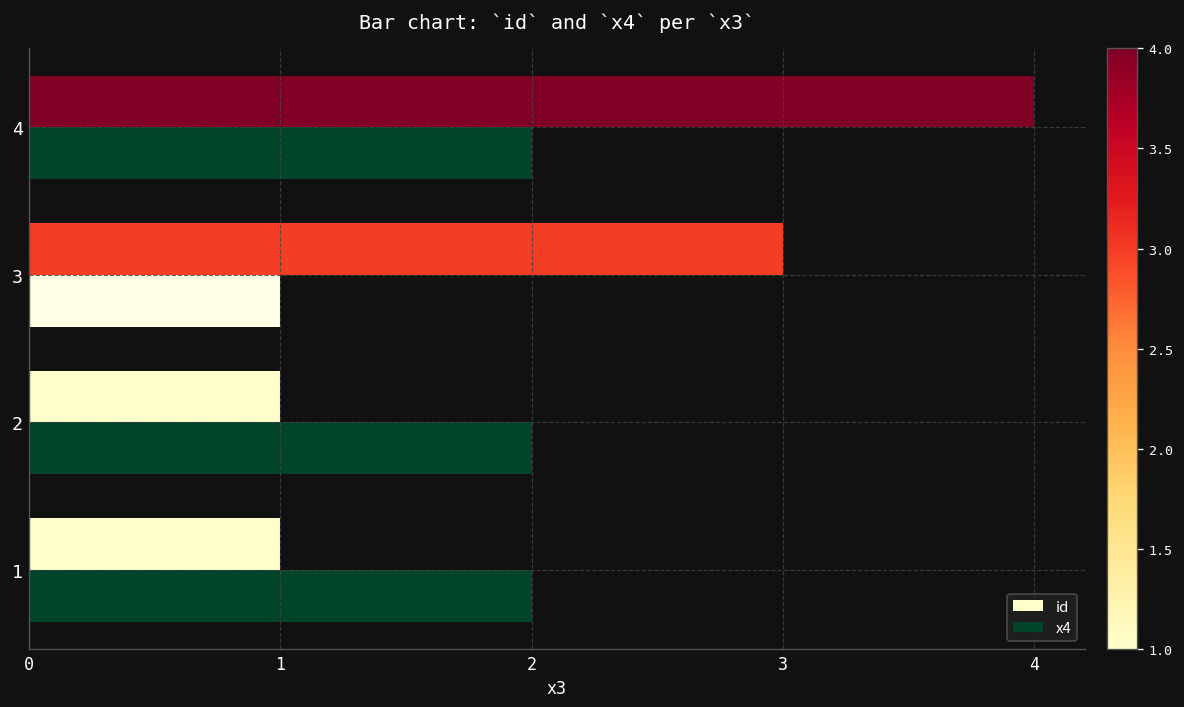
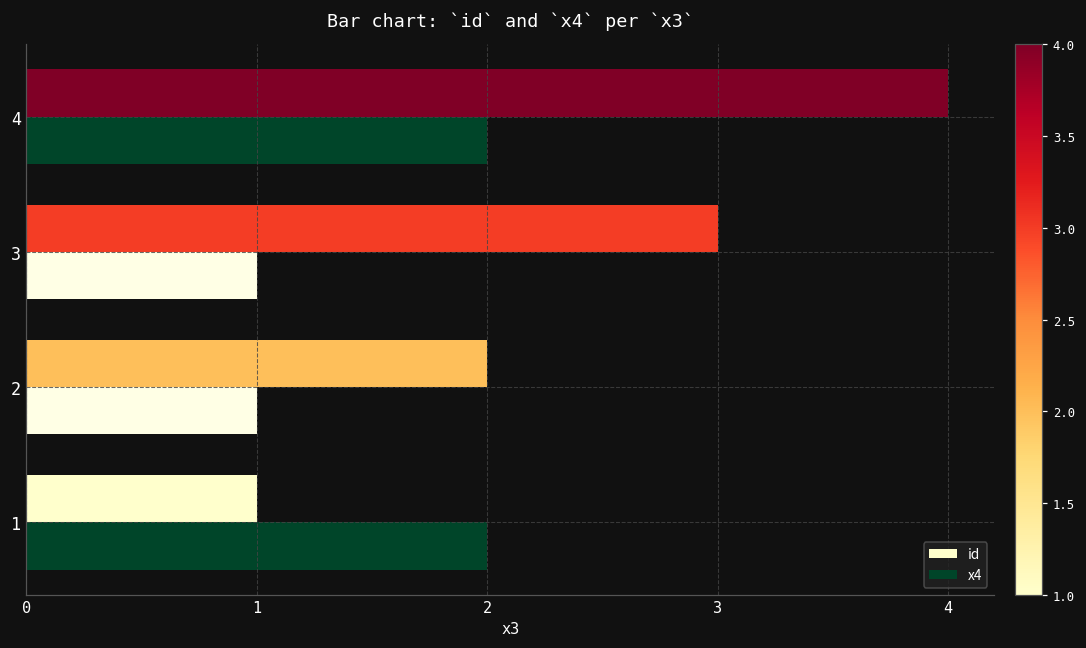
id, 2: 1 -> 2
x4, 2: 2 -> 1
